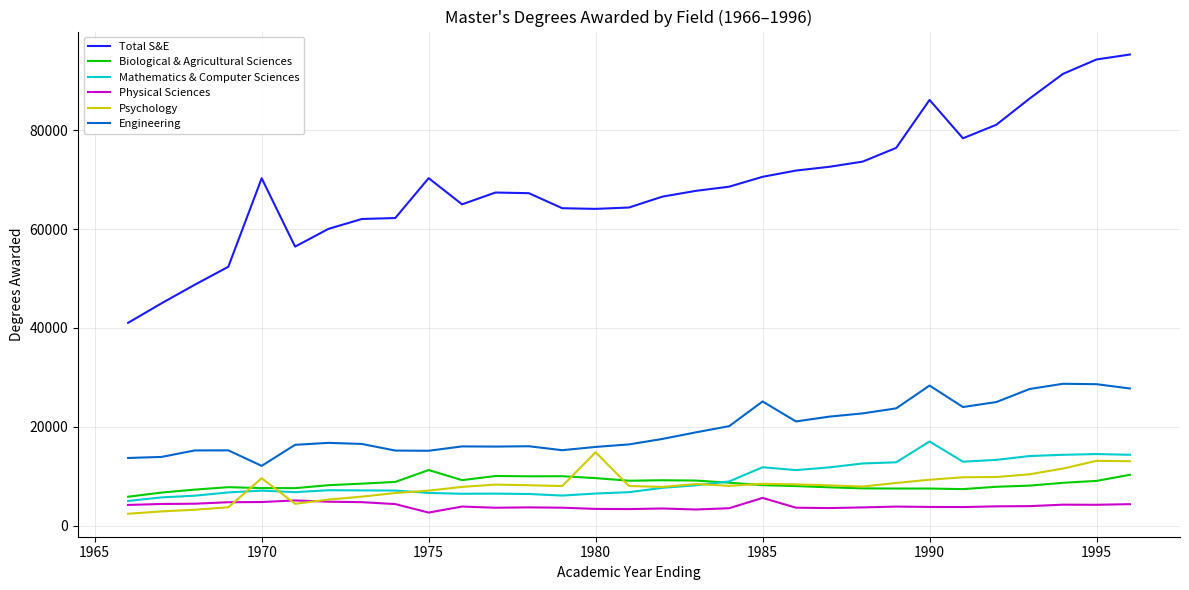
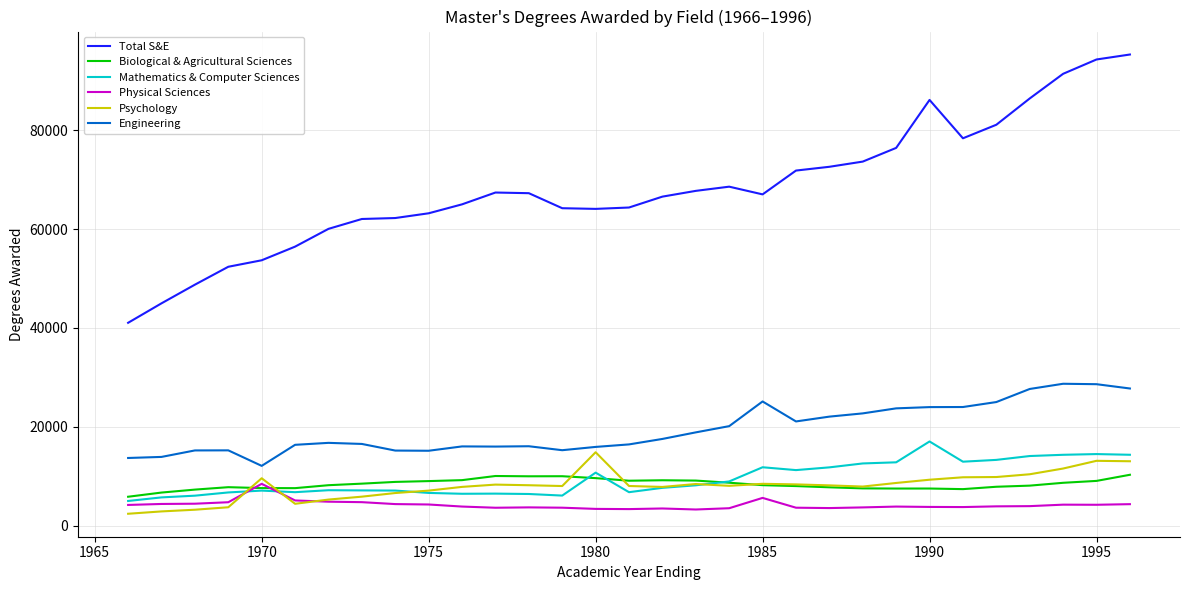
Total S&E, 1970: 70000 -> 54000
Physical Sciences, 1970: 5000 -> 8000
Total S&E, 1975: 70000 -> 63000
Biological & Agricultural Sciences, 1975: 11000 -> 9000
Physical Sciences, 1975: 3000 -> 4000
Mathematics & Computer Sciences, 1980: 7000 -> 11000
Total S&E, 1985: 71000 -> 67000
Engineering, 1990: 28000 -> 24000
